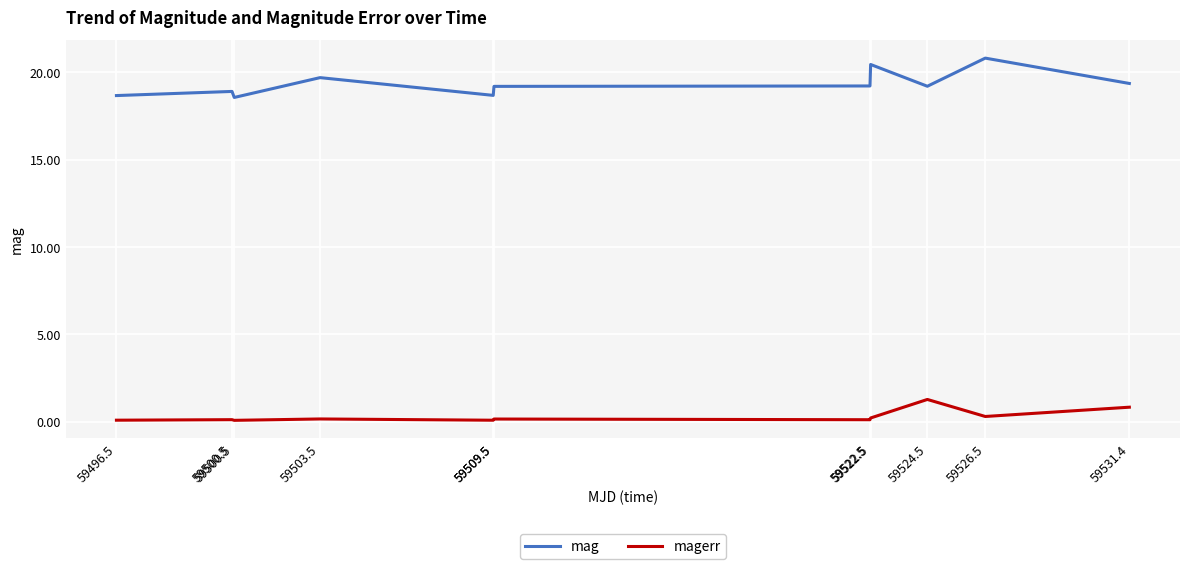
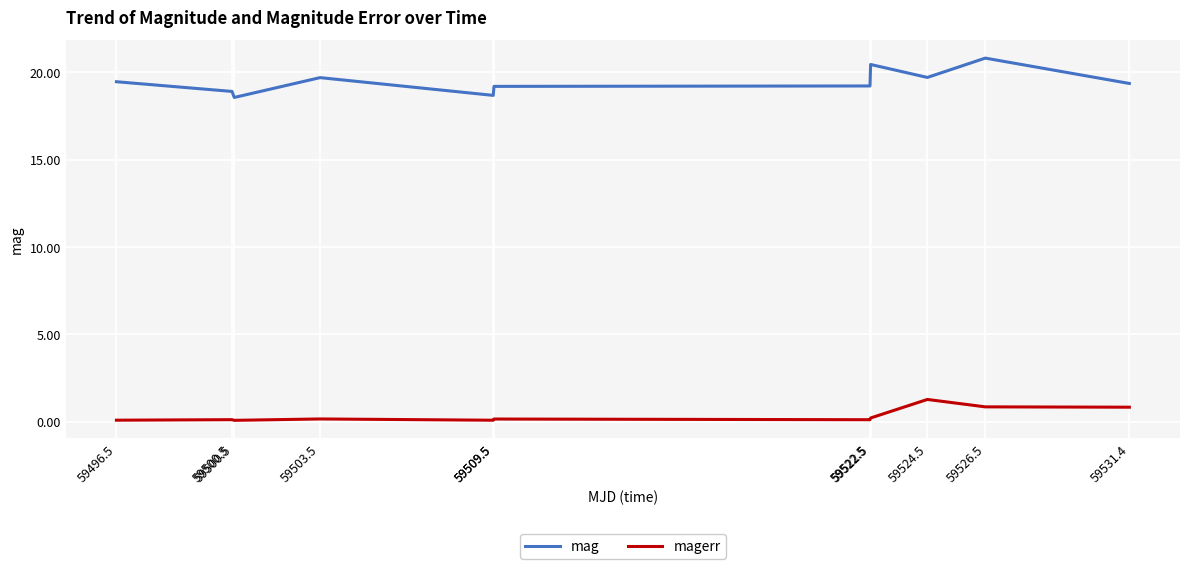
mag, 59496.5: 18.7 -> 19.5
mag, 59524.5: 19.2 -> 19.7
magerr, 59526.5: 0.3 -> 0.9
